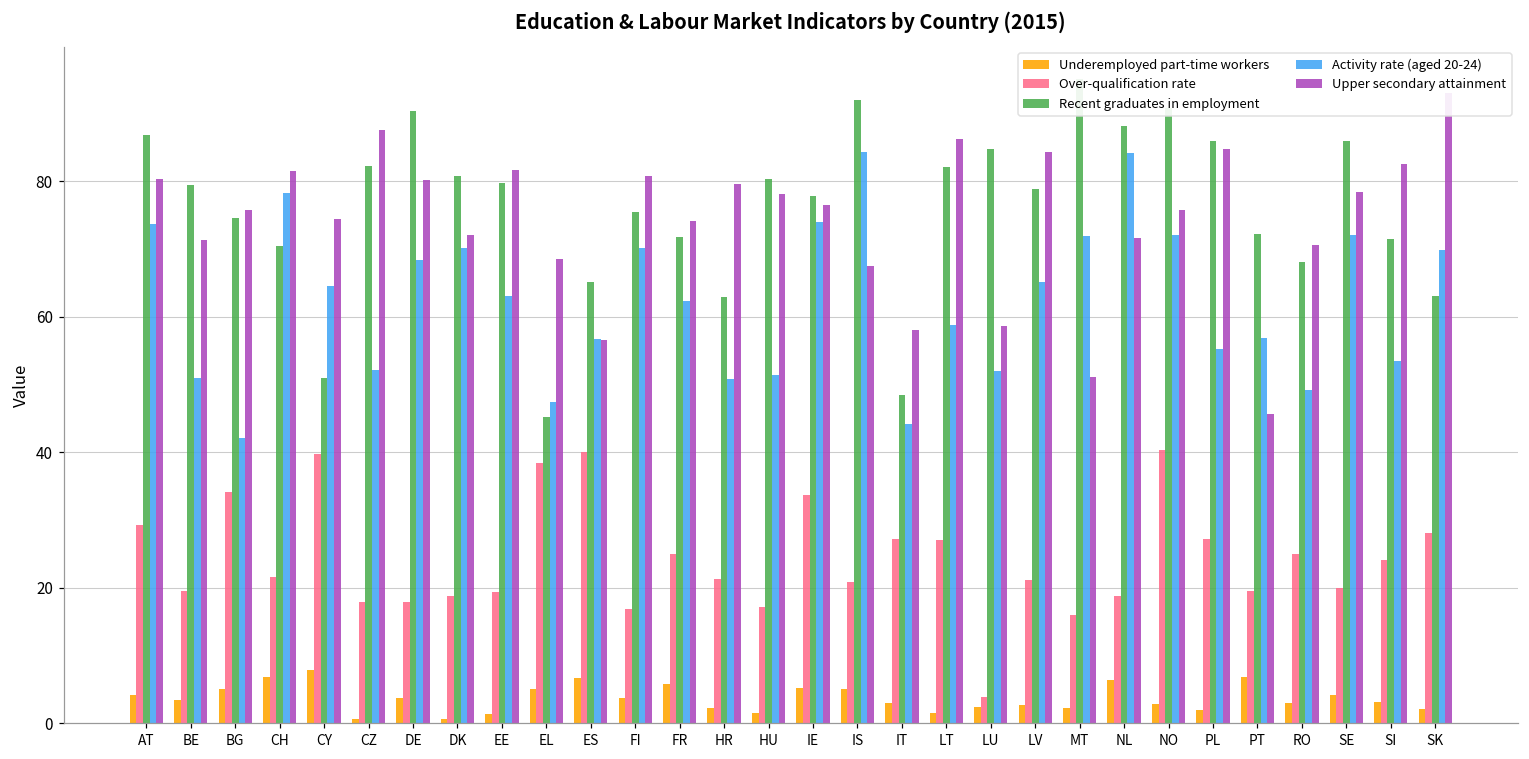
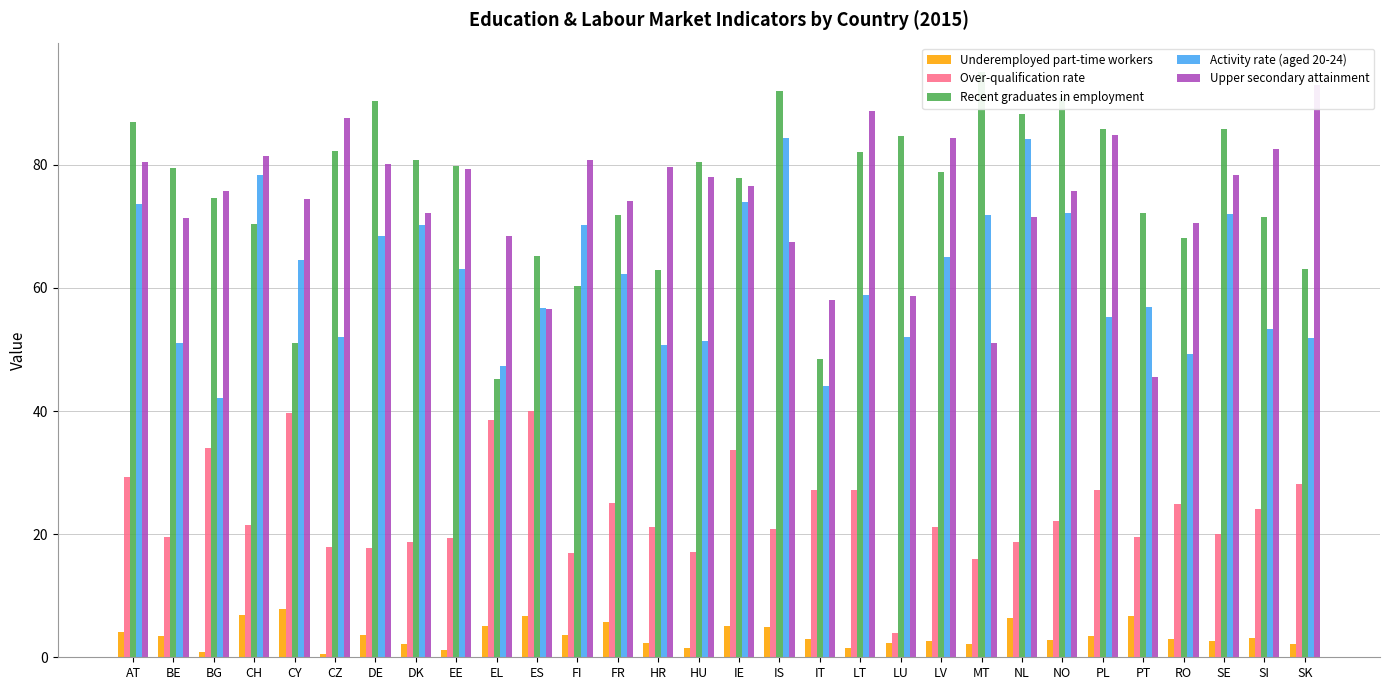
Underemployed part-time workers, BG: 5 -> 1
Underemployed part-time workers, DK: 1 -> 2
Upper secondary attainment, EE: 82 -> 79
Recent graduates in employment, FI: 76 -> 60
Upper secondary attainment, LT: 86 -> 89
Over-qualification rate, NO: 40 -> 22
Underemployed part-time workers, PL: 2 -> 4
Underemployed part-time workers, SE: 4 -> 3
Activity rate (aged 20-24), SK: 70 -> 52
